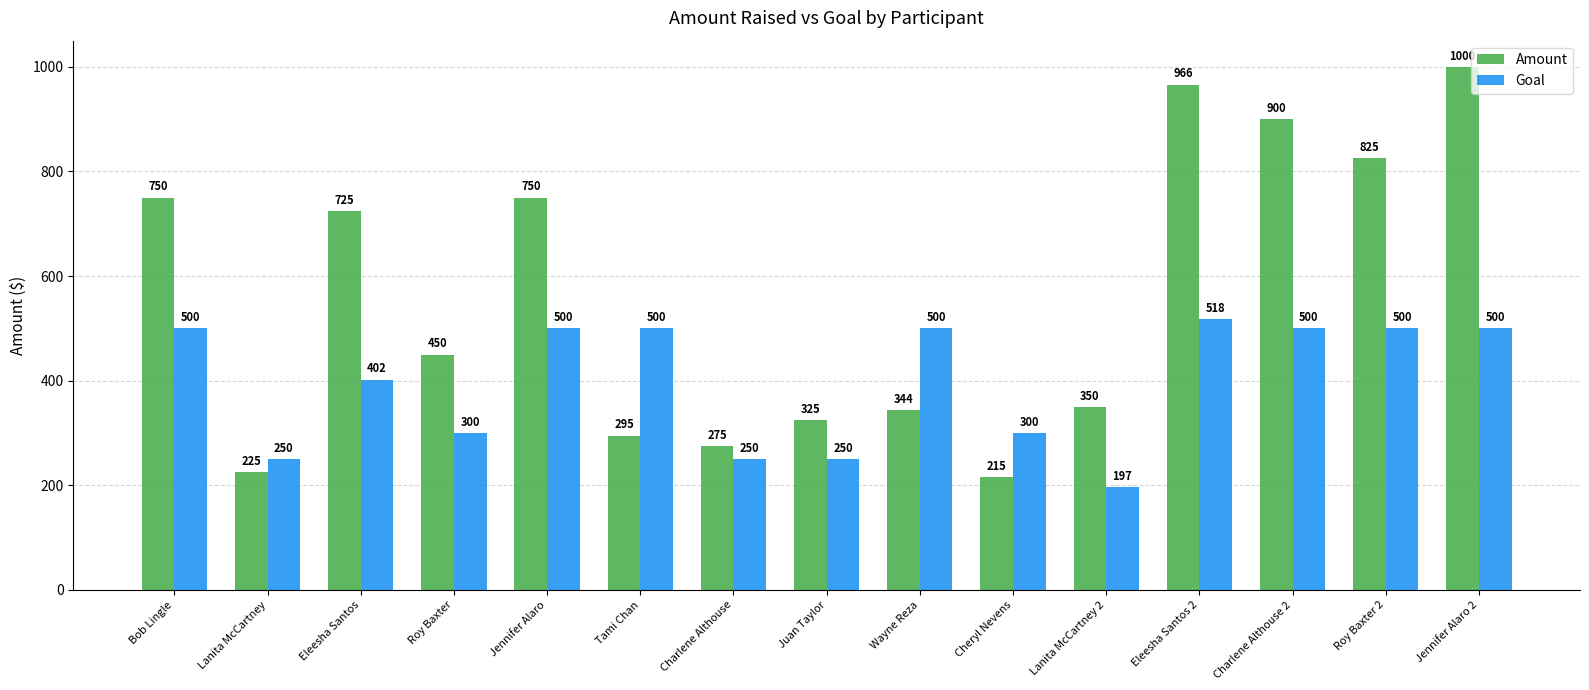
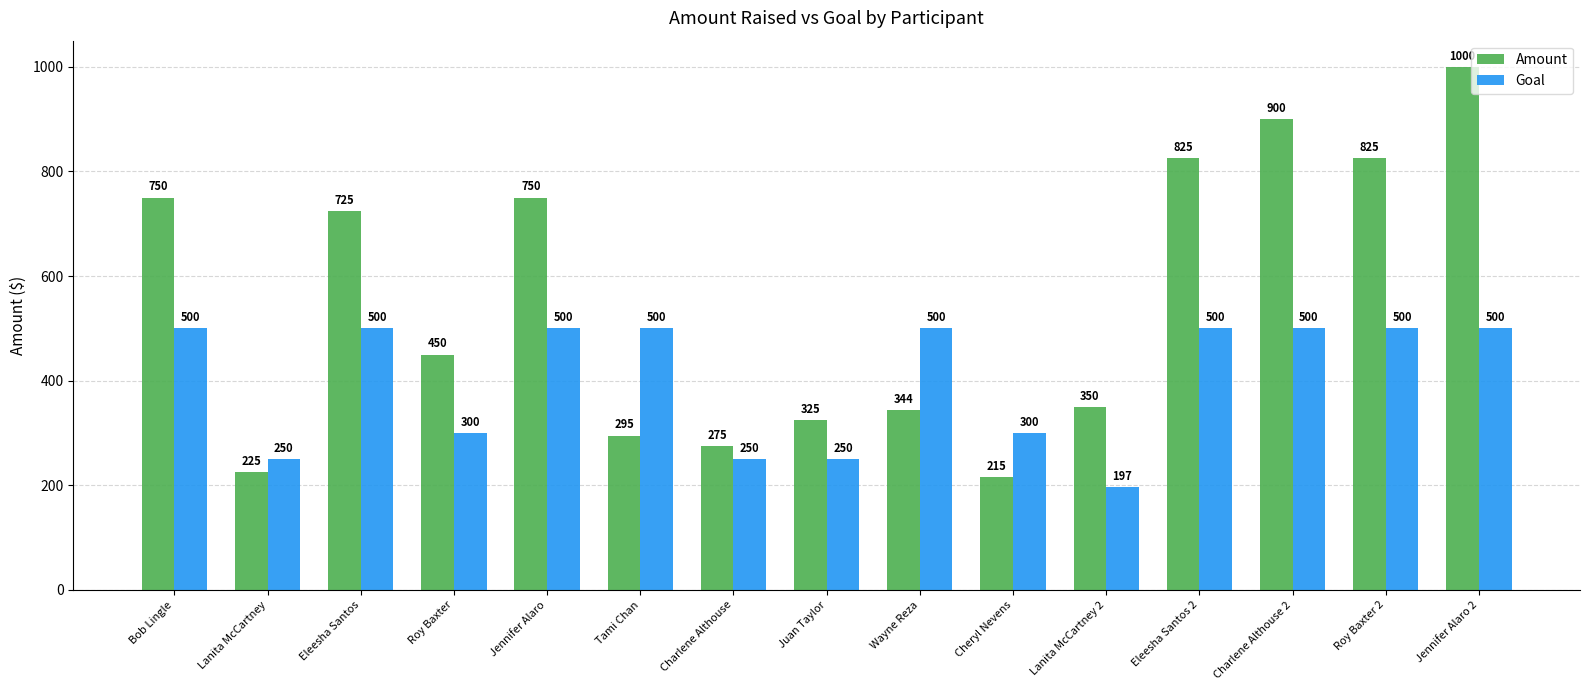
Goal, Eleesha Santos: 402 -> 500
Amount, Eleesha Santos 2: 966 -> 825
Goal, Eleesha Santos 2: 518 -> 500
